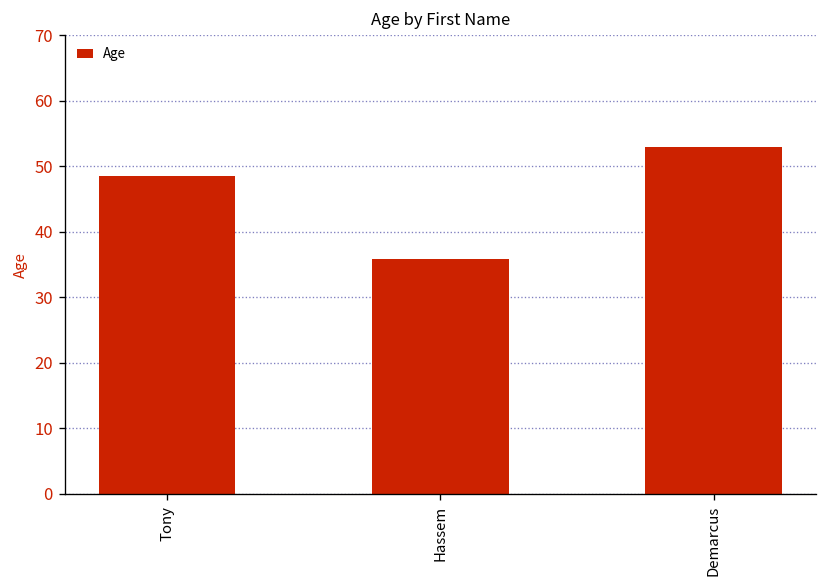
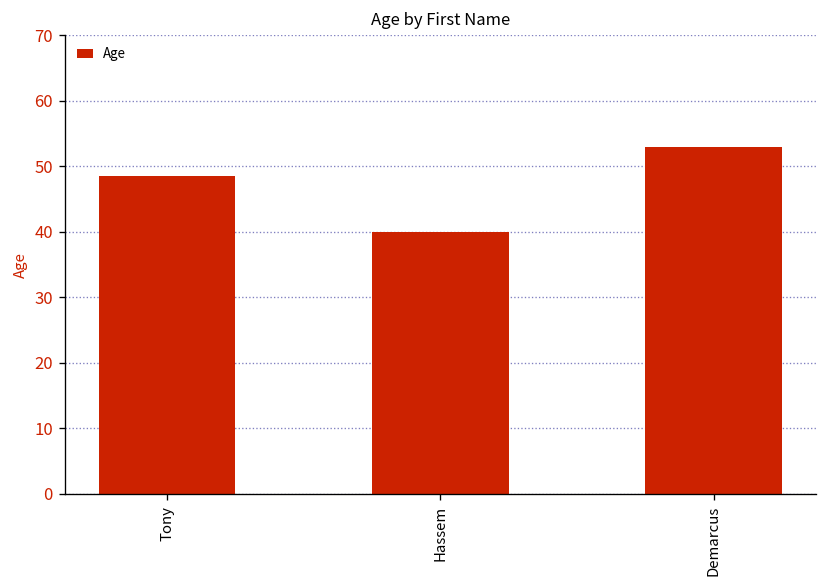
Hassem: 36 -> 40
